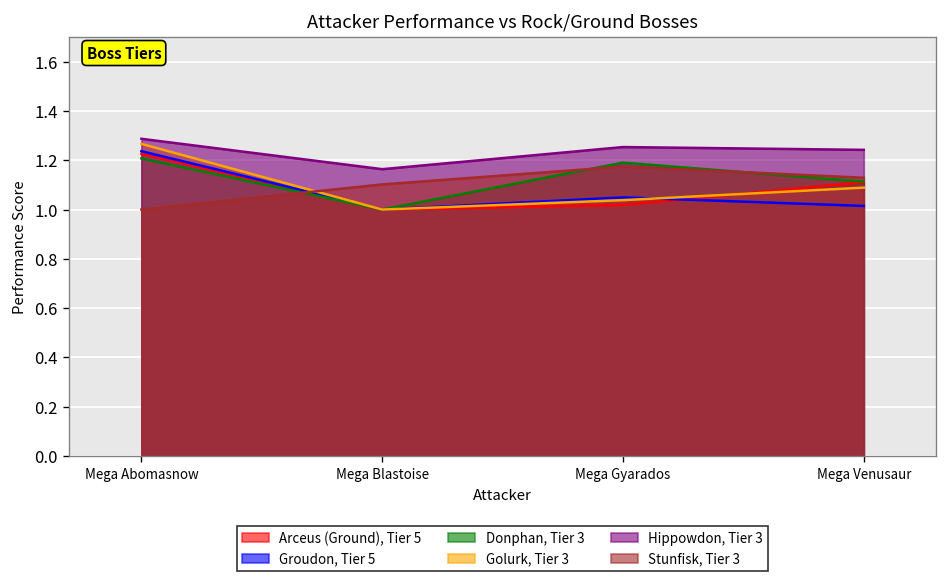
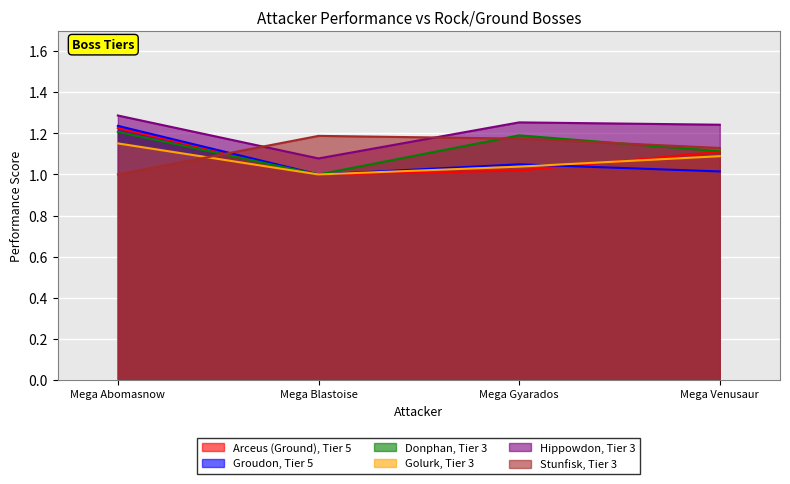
Golurk, Tier 3, Mega Abomasnow: 1.27 -> 1.15
Hippowdon, Tier 3, Mega Blastoise: 1.16 -> 1.08
Stunfisk, Tier 3, Mega Blastoise: 1.10 -> 1.19
